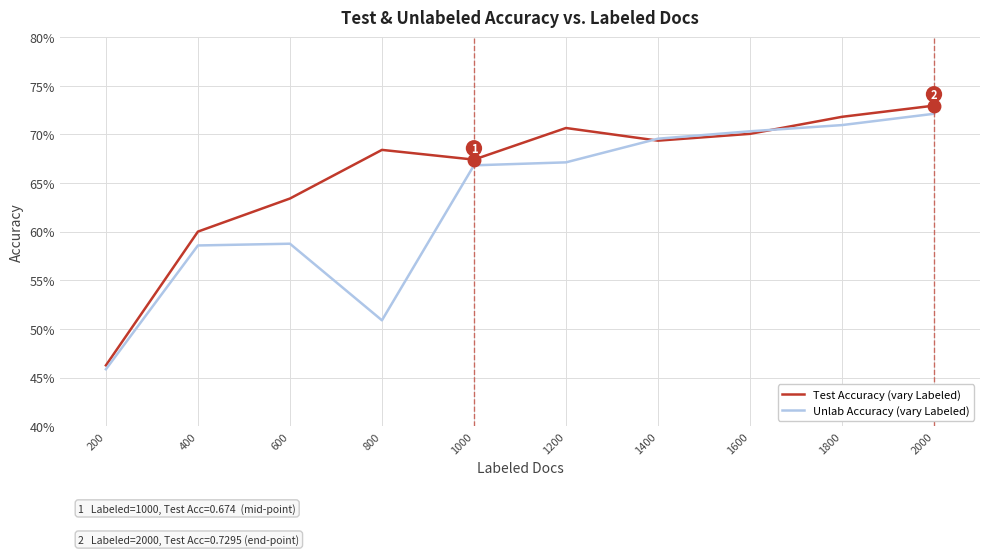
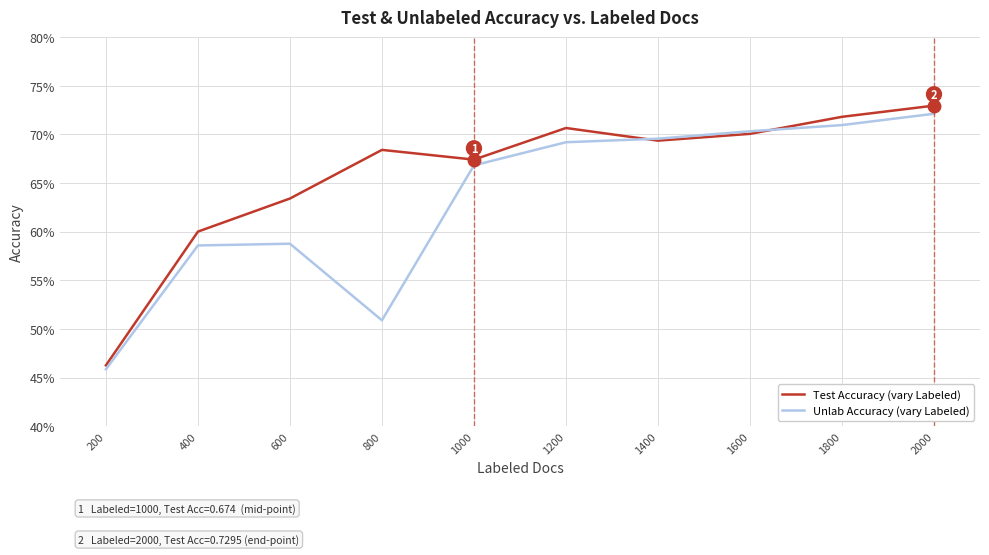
Unlab Accuracy (vary Labeled), 1200: 67% -> 69%
